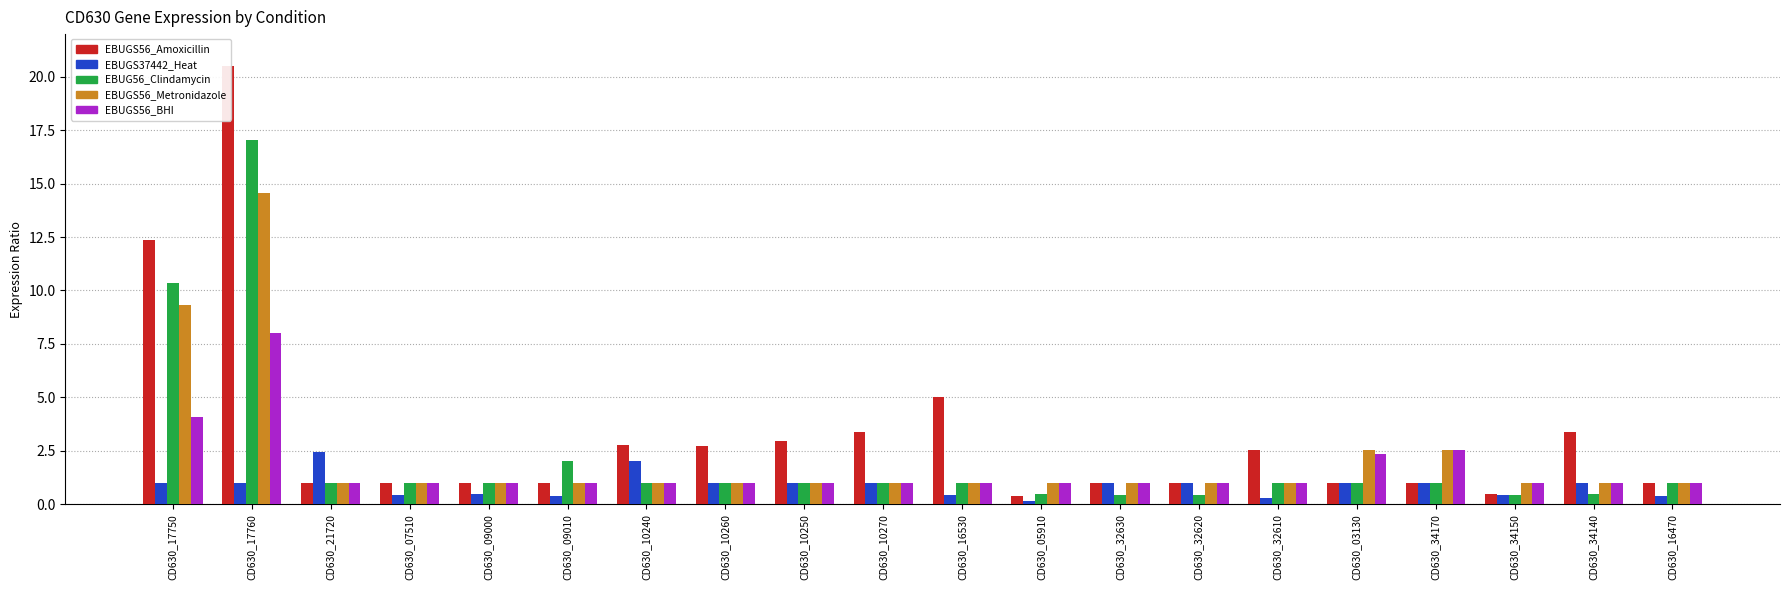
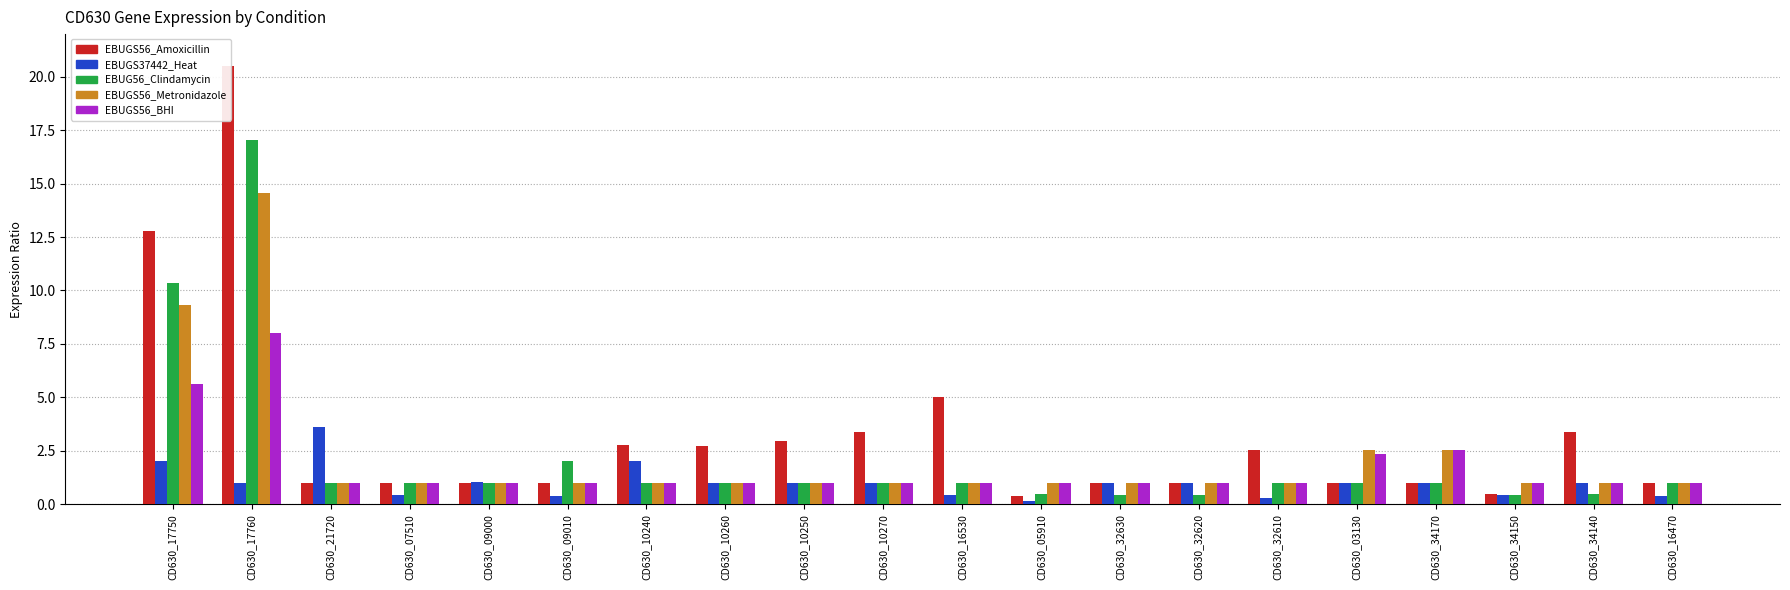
EBUGS56_Amoxicillin, CD630_17750: 12.3 -> 12.8
EBUGS37442_Heat, CD630_17750: 1 -> 2
EBUGS56_BHI, CD630_17750: 4.1 -> 5.6
EBUGS37442_Heat, CD630_21720: 2.4 -> 3.6
EBUGS37442_Heat, CD630_09000: 0.5 -> 1.0
